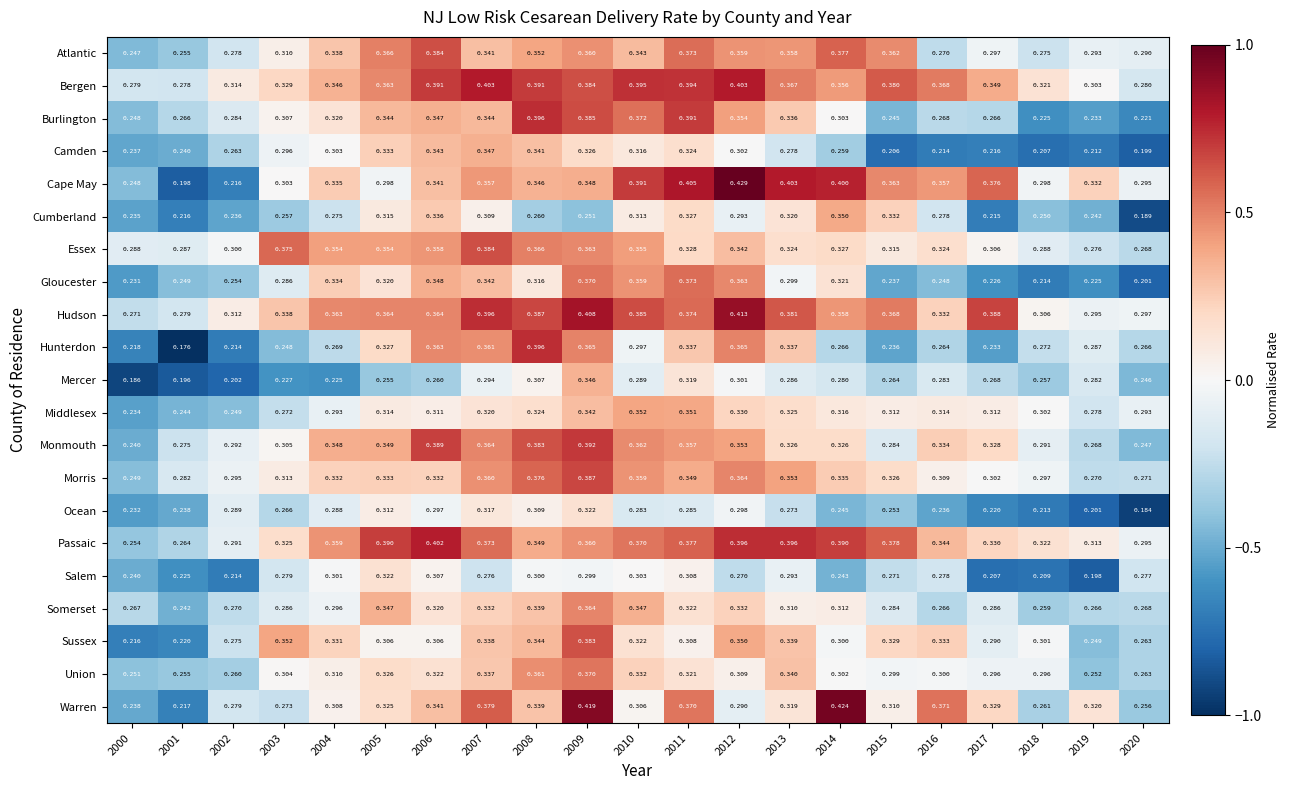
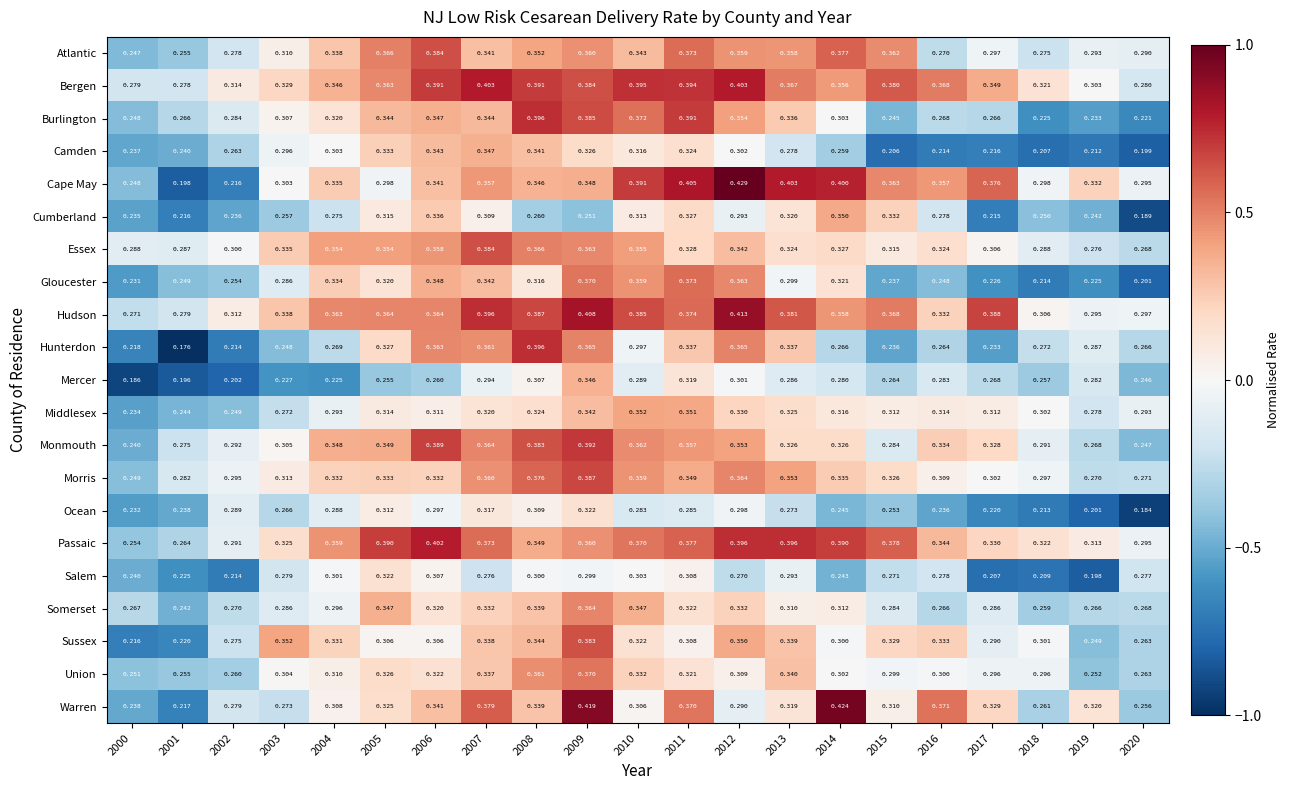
Essex, 2003: 0.375 -> 0.335
